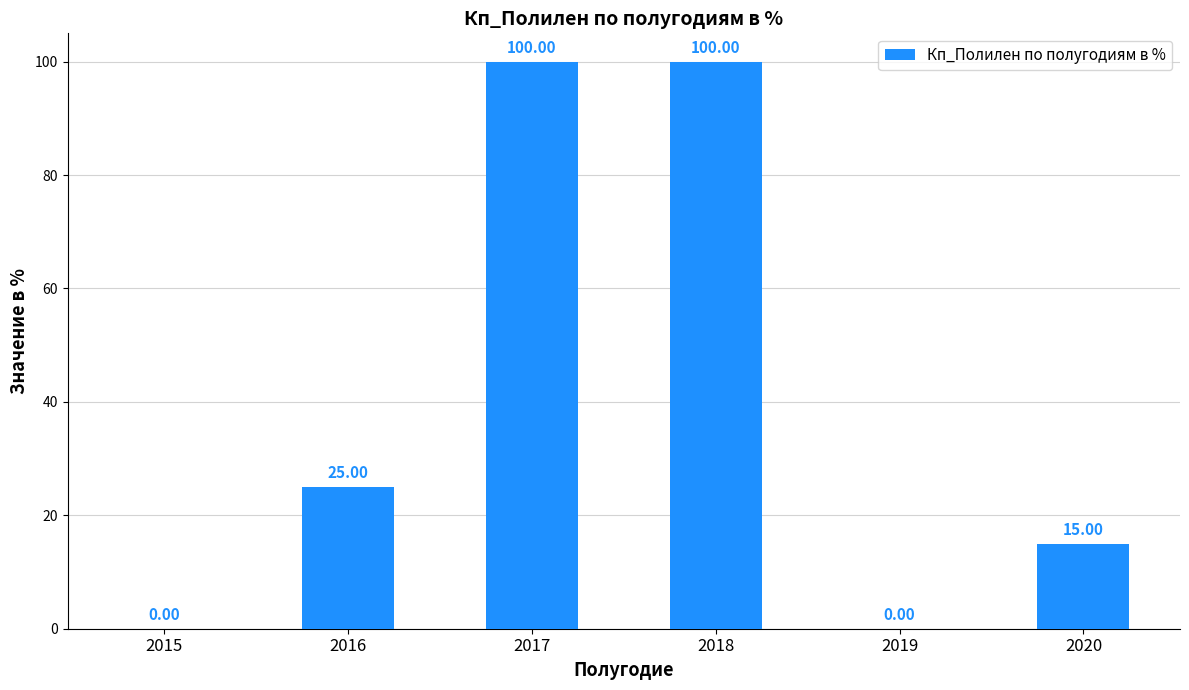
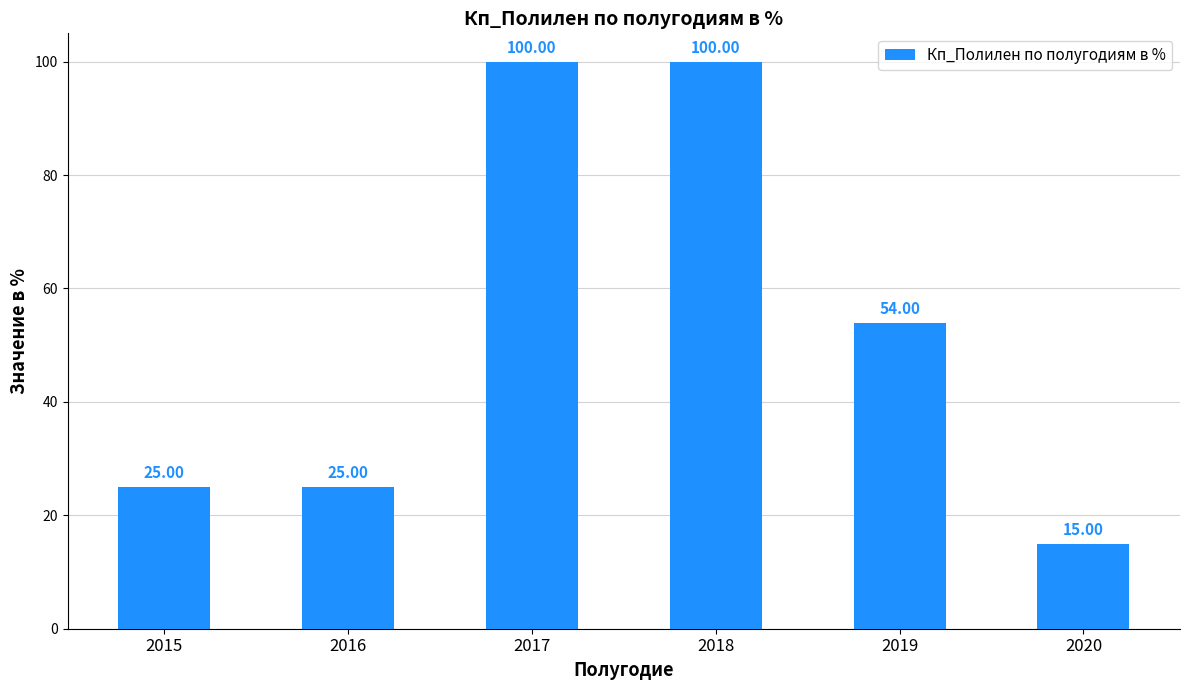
2015: 0.00 -> 25.00
2019: 0.00 -> 54.00
